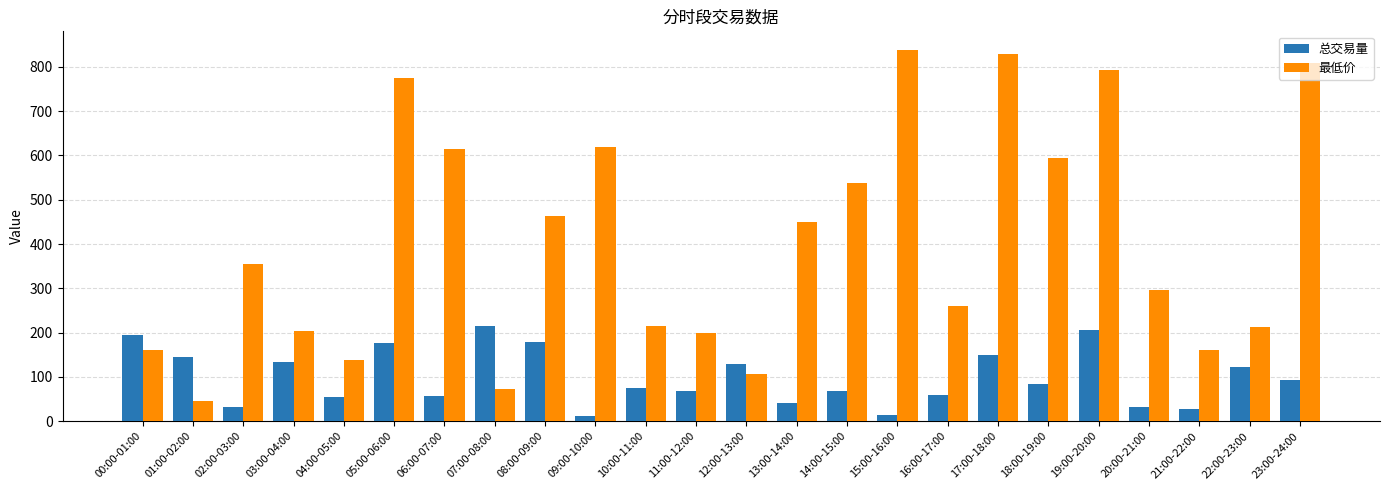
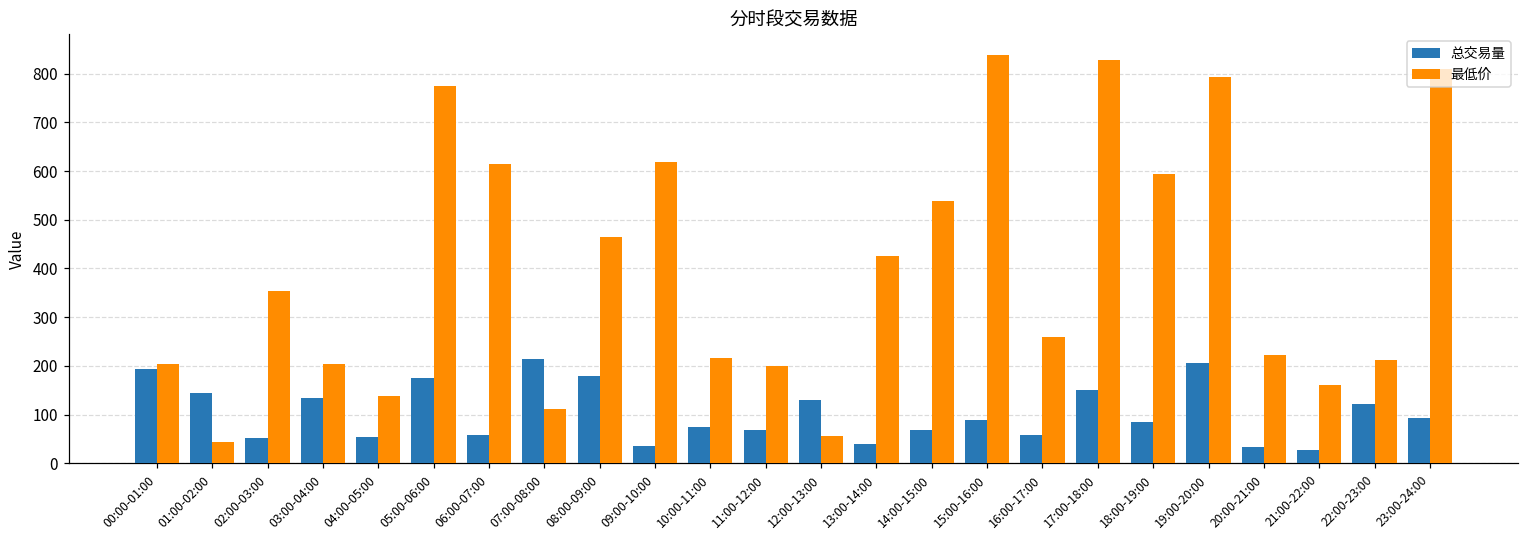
最低价, 00:00-01:00: 160 -> 200
总交易量, 02:00-03:00: 30 -> 50
最低价, 07:00-08:00: 70 -> 110
总交易量, 09:00-10:00: 10 -> 40
最低价, 12:00-13:00: 110 -> 60
最低价, 13:00-14:00: 450 -> 430
总交易量, 15:00-16:00: 10 -> 90
最低价, 20:00-21:00: 300 -> 220
